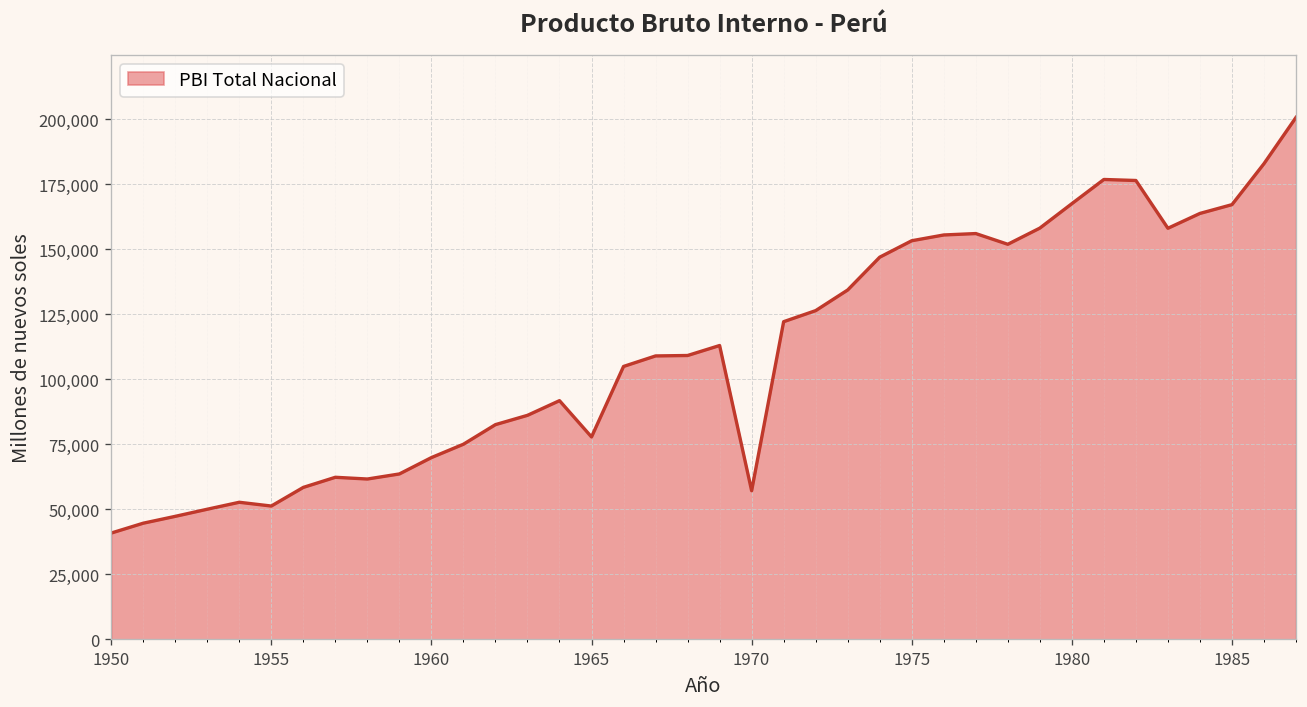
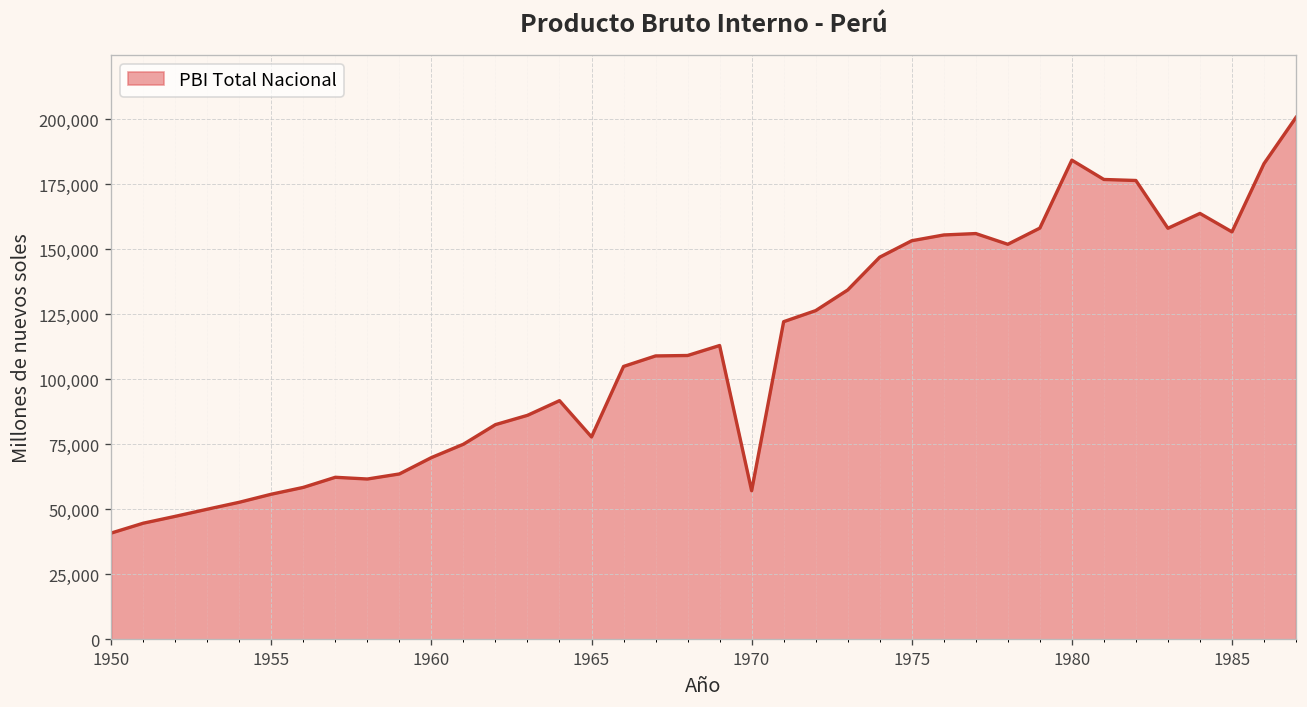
1955: 51,000 -> 56,000
1980: 168,000 -> 184,000
1985: 167,000 -> 157,000
